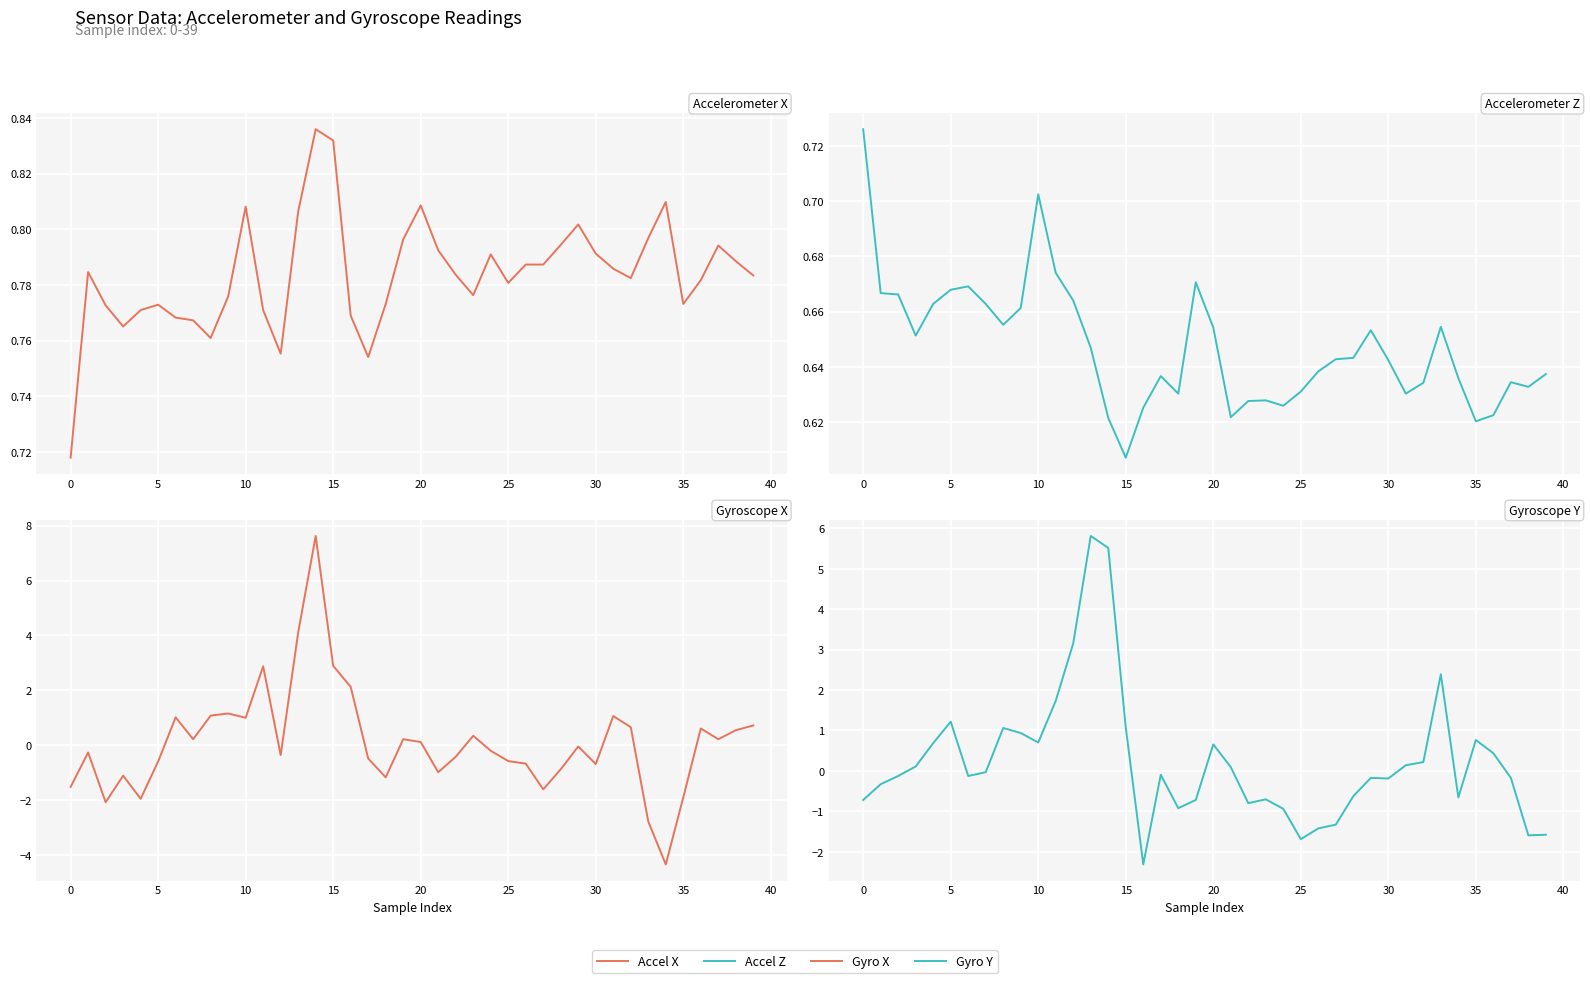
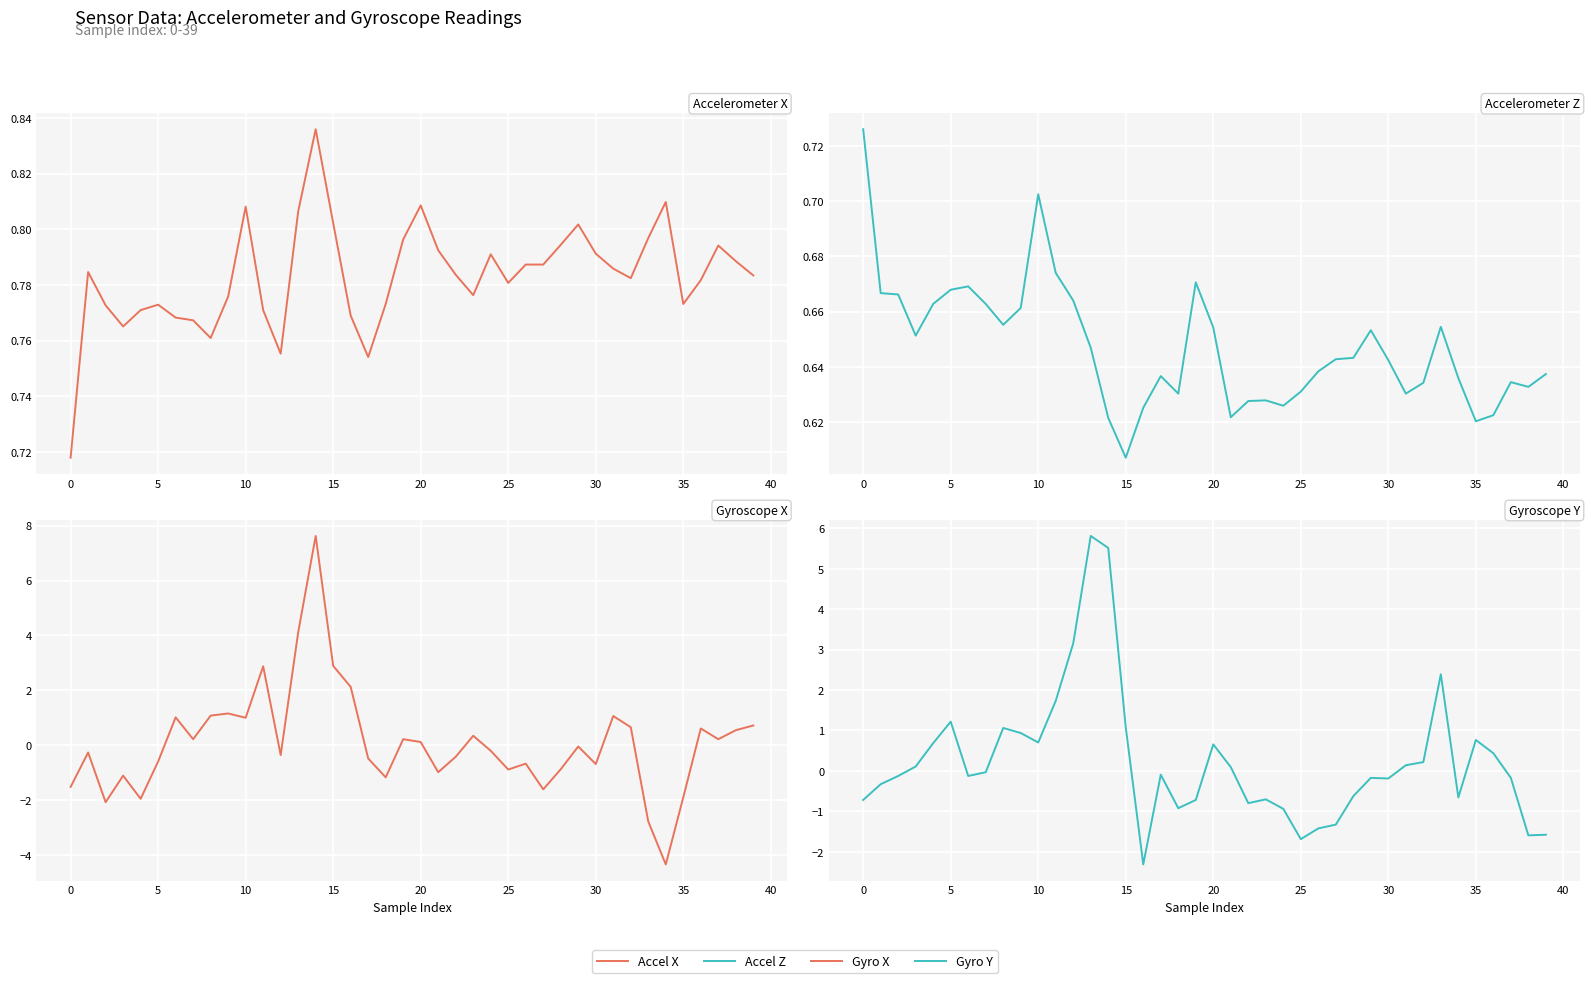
Accelerometer X, 15: 0.832 -> 0.802
Gyroscope X, 25: -0.6 -> -0.9
